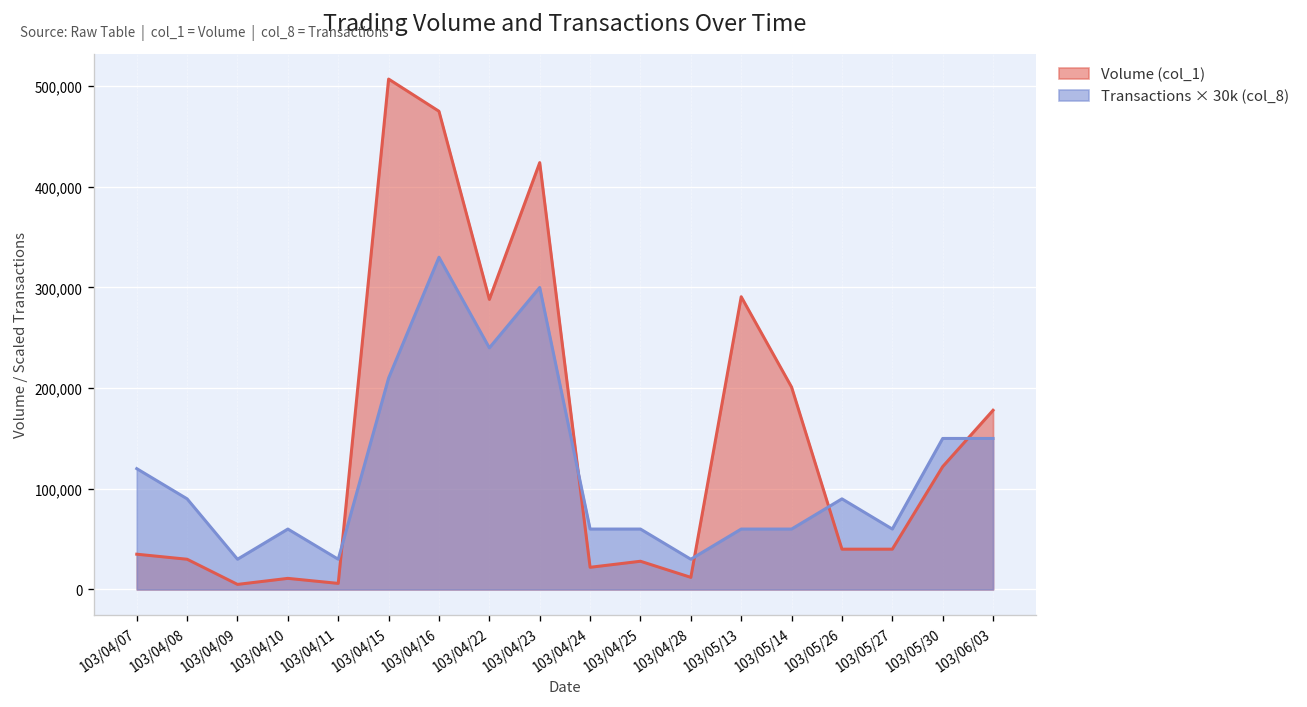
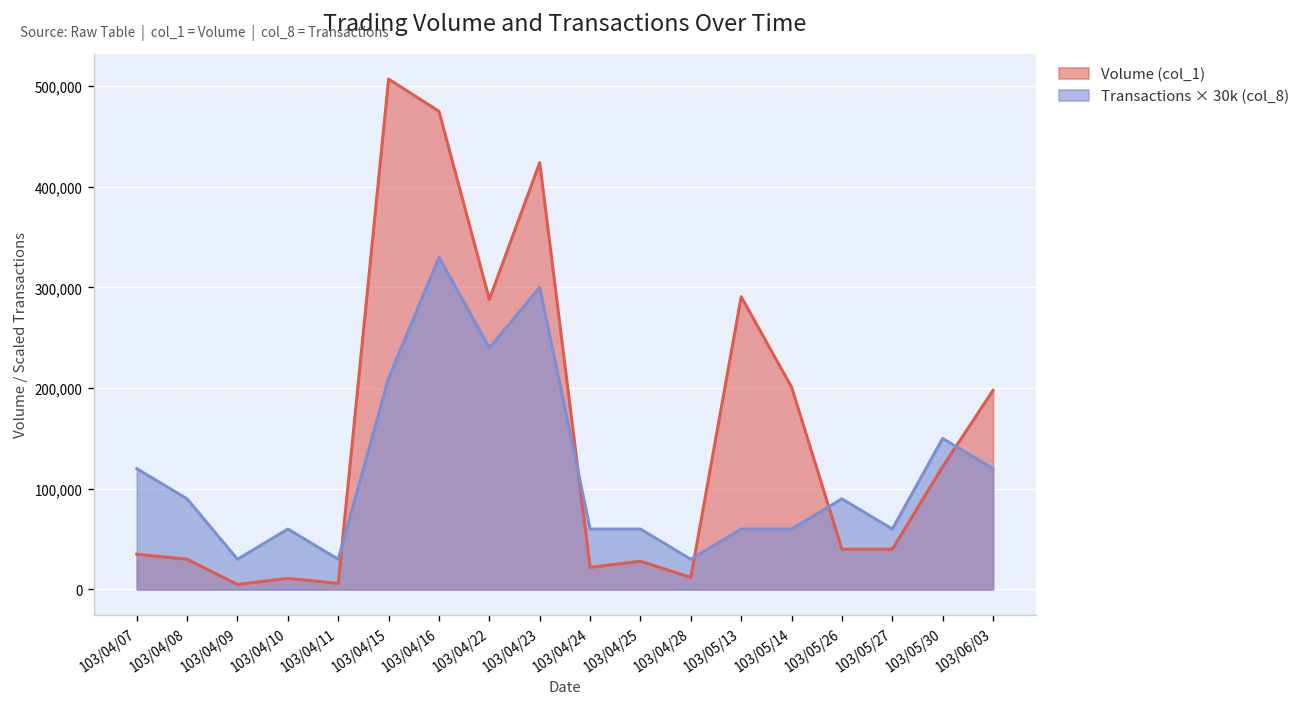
Volume (col_1), 103/06/03: 180,000 -> 200,000
Transactions × 30k (col_8), 103/06/03: 150,000 -> 120,000
